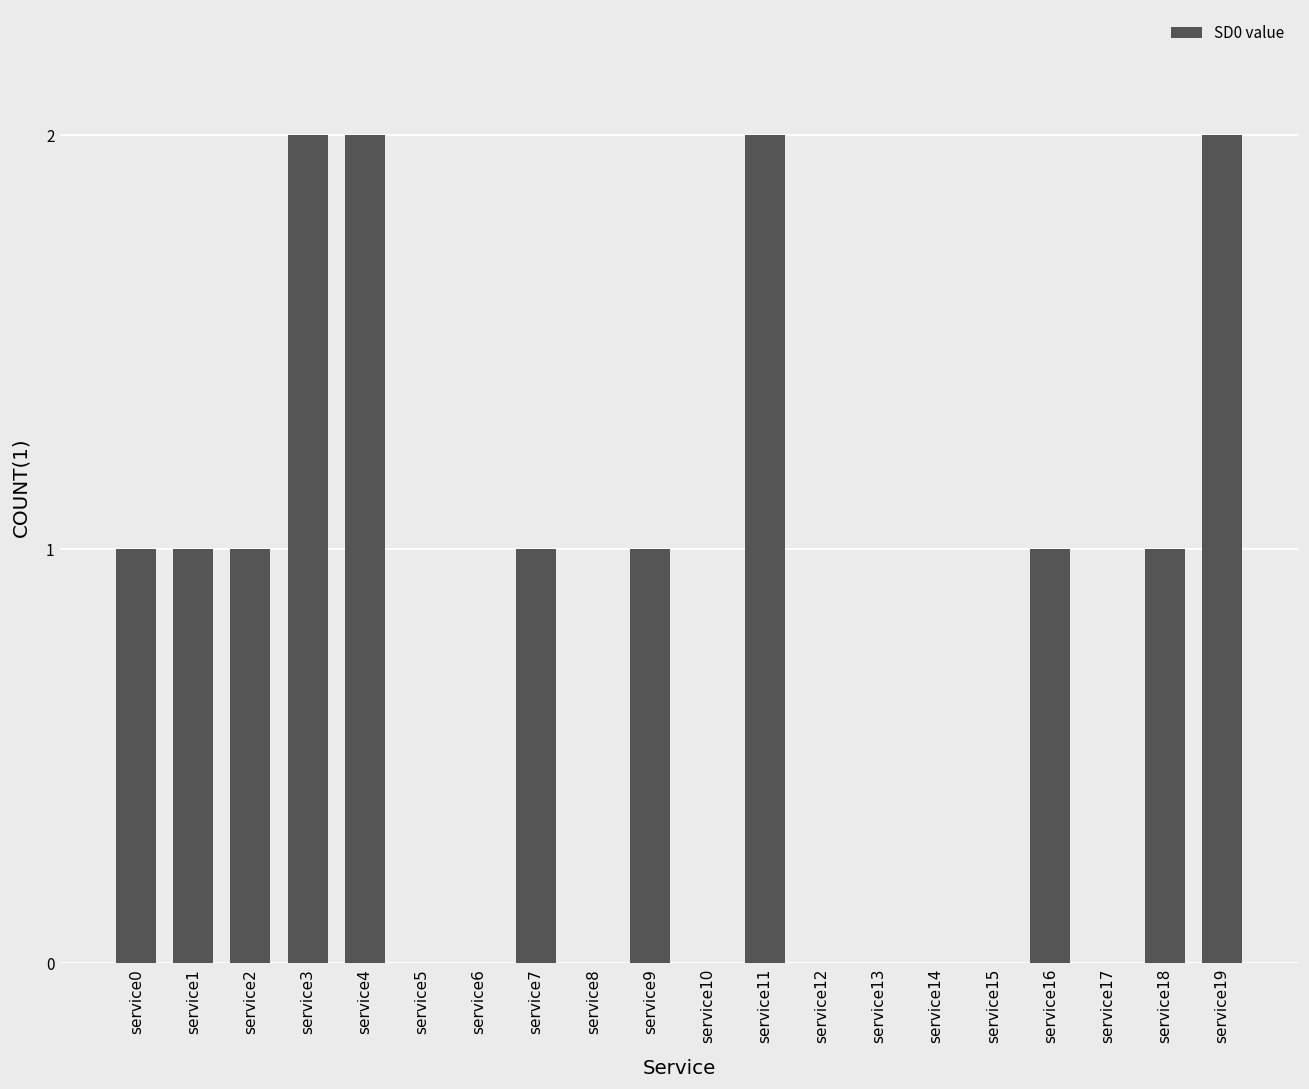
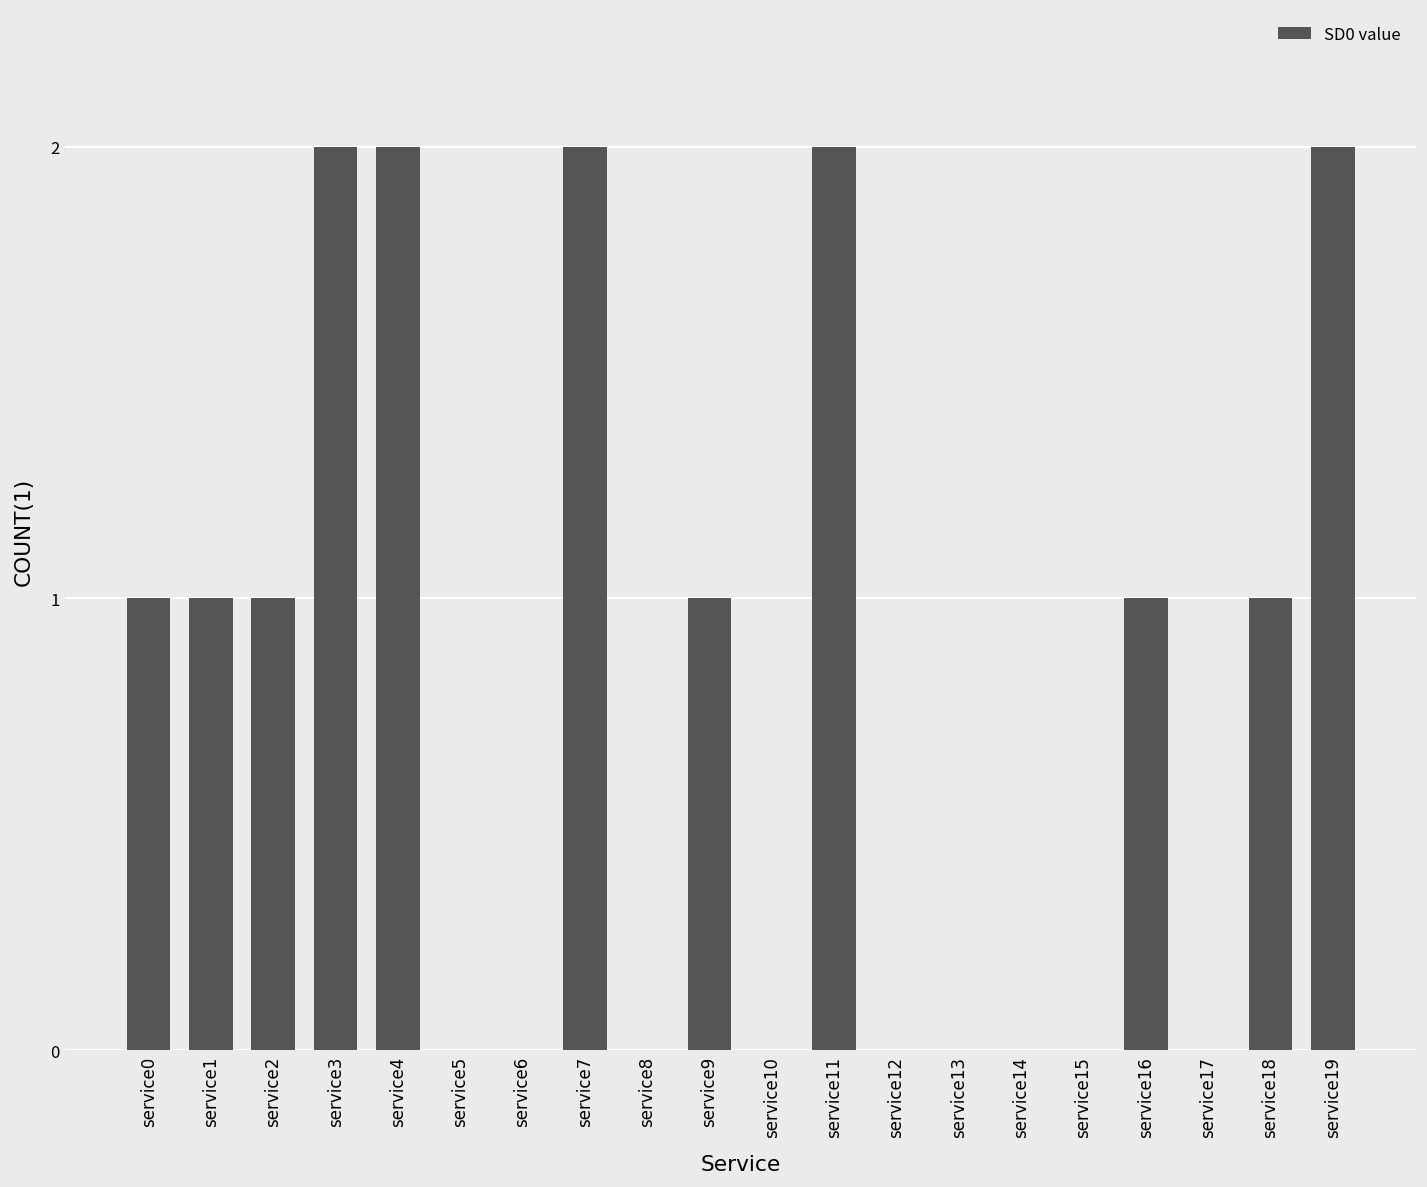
service7: 1 -> 2
